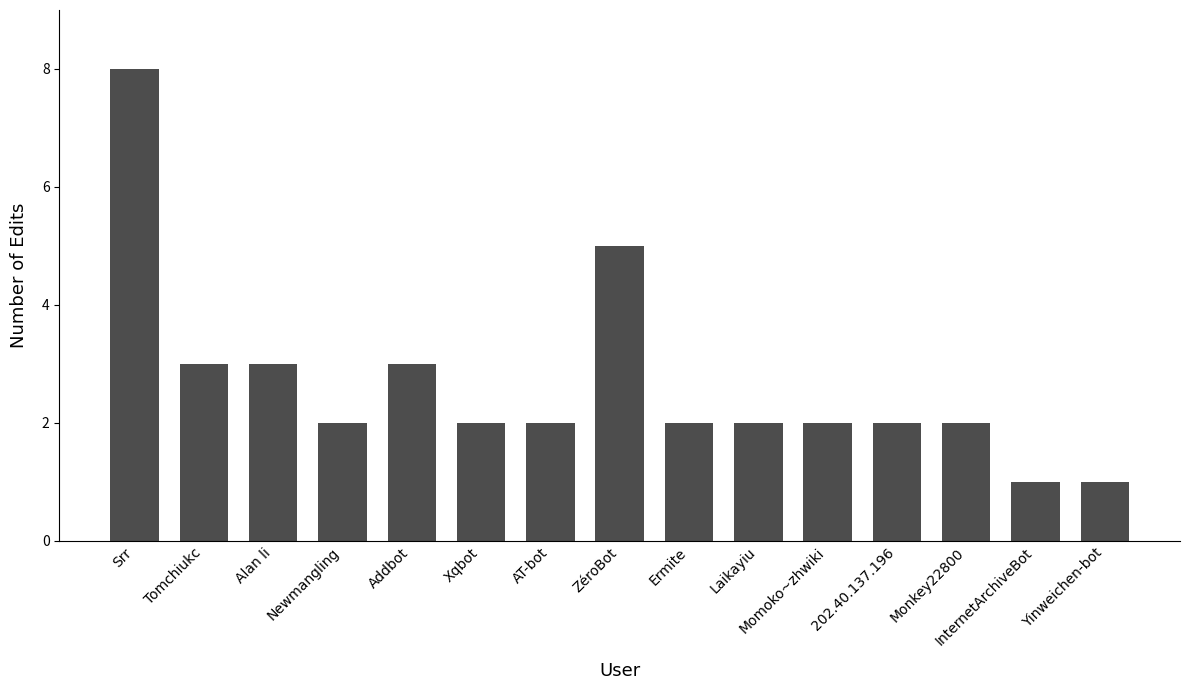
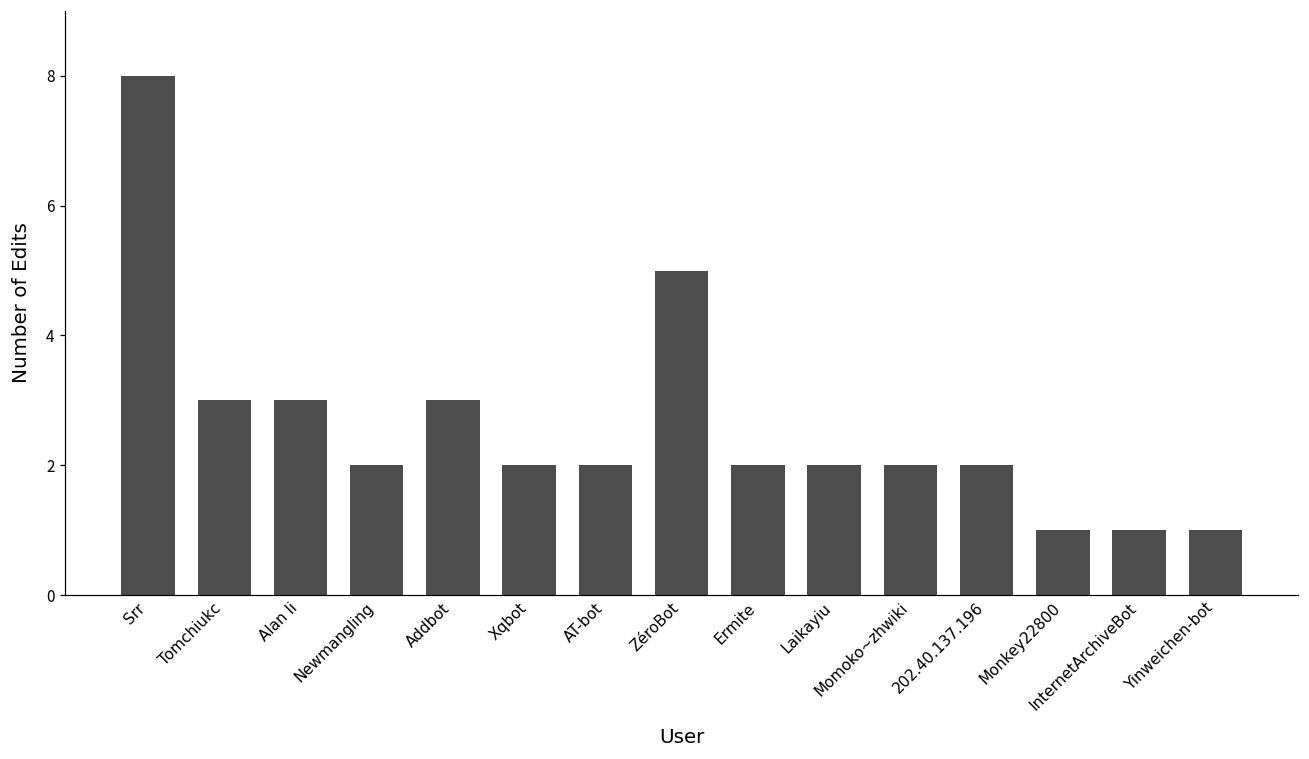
Monkey22800: 2 -> 1
